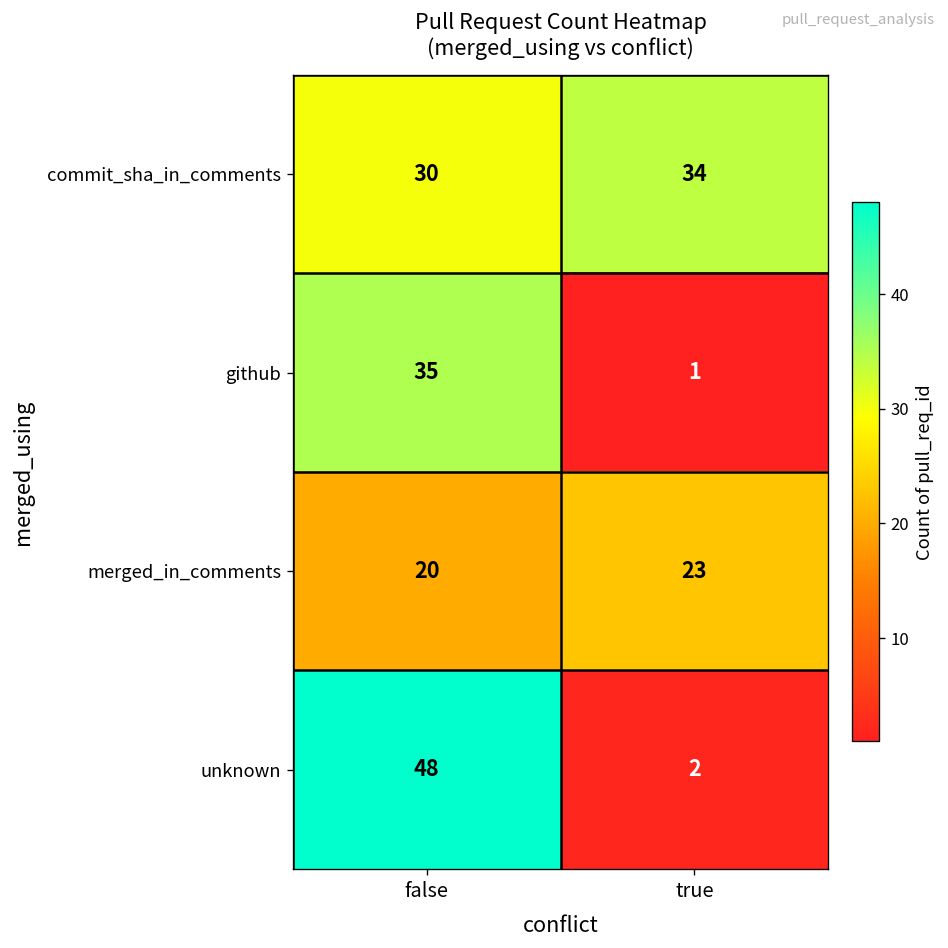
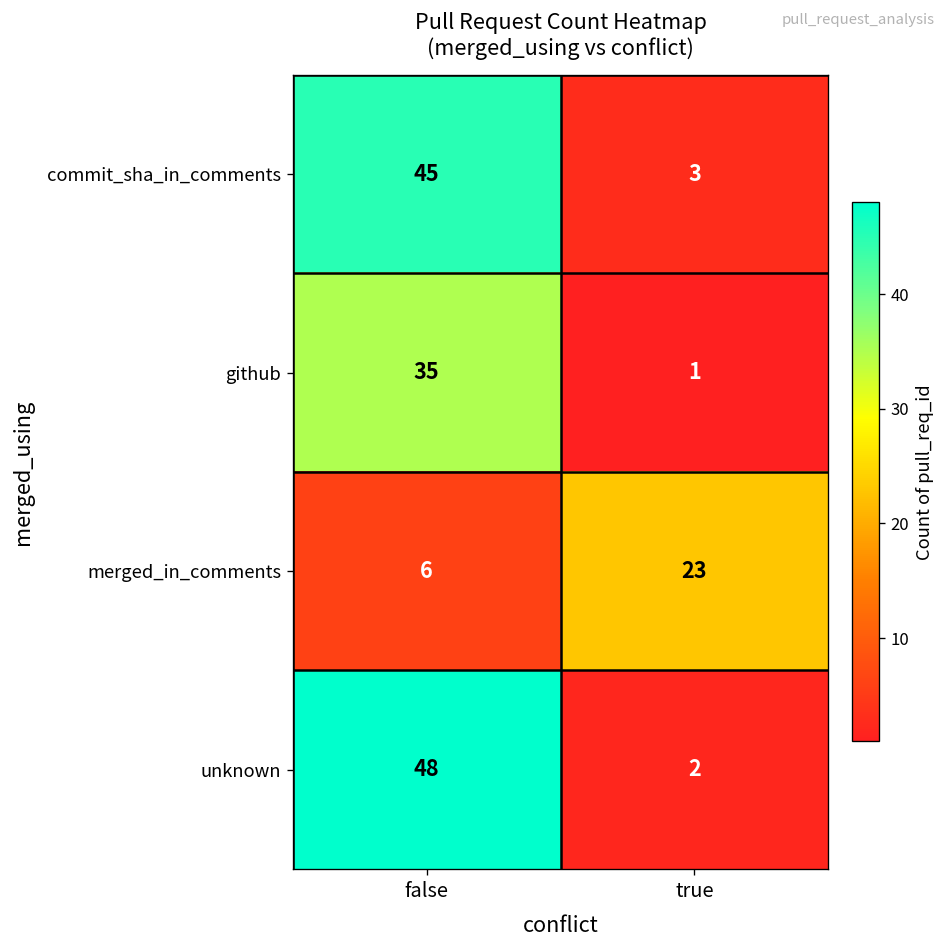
commit_sha_in_comments, false: 30 -> 45
commit_sha_in_comments, true: 34 -> 3
merged_in_comments, false: 20 -> 6
